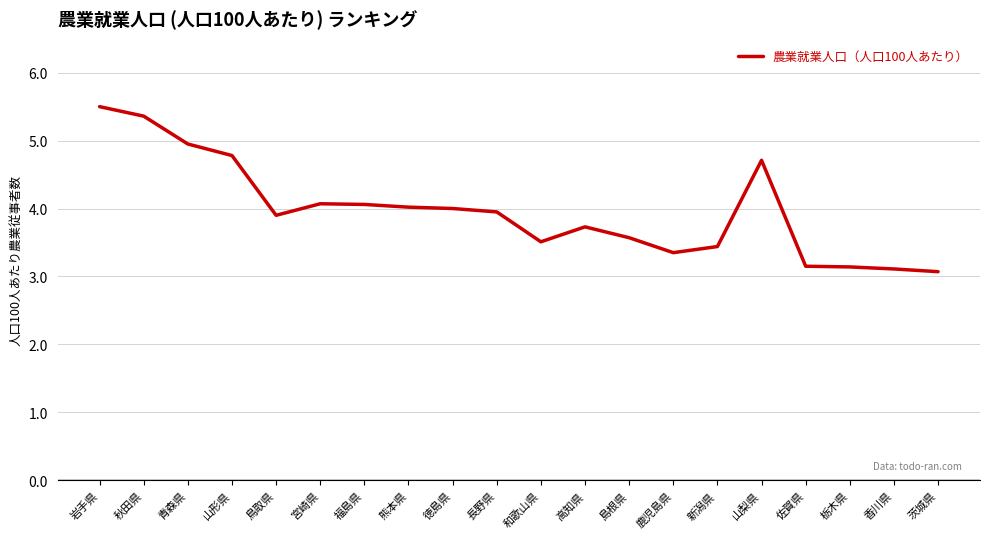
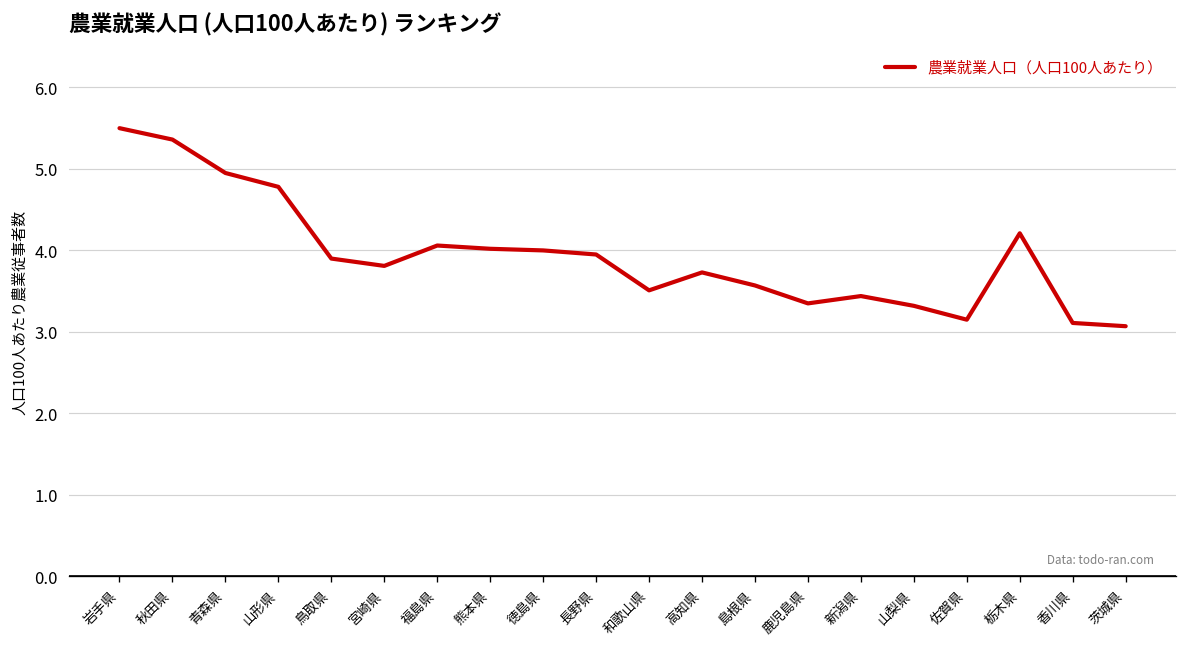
宮崎県: 4.1 -> 3.8
山梨県: 4.7 -> 3.3
栃木県: 3.1 -> 4.2
